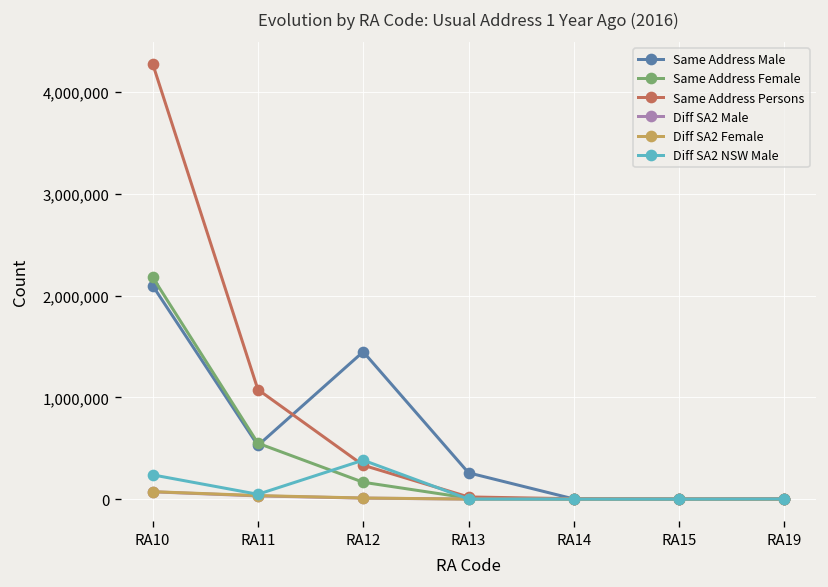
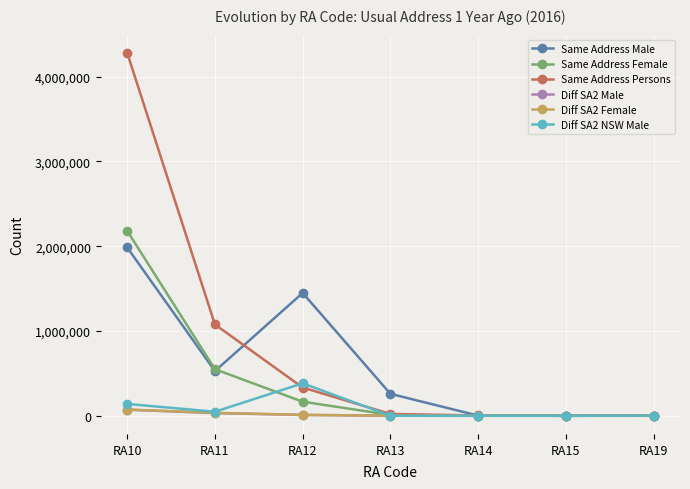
Same Address Male, RA10: 2,100,000 -> 2,000,000
Diff SA2 NSW Male, RA10: 200,000 -> 100,000
